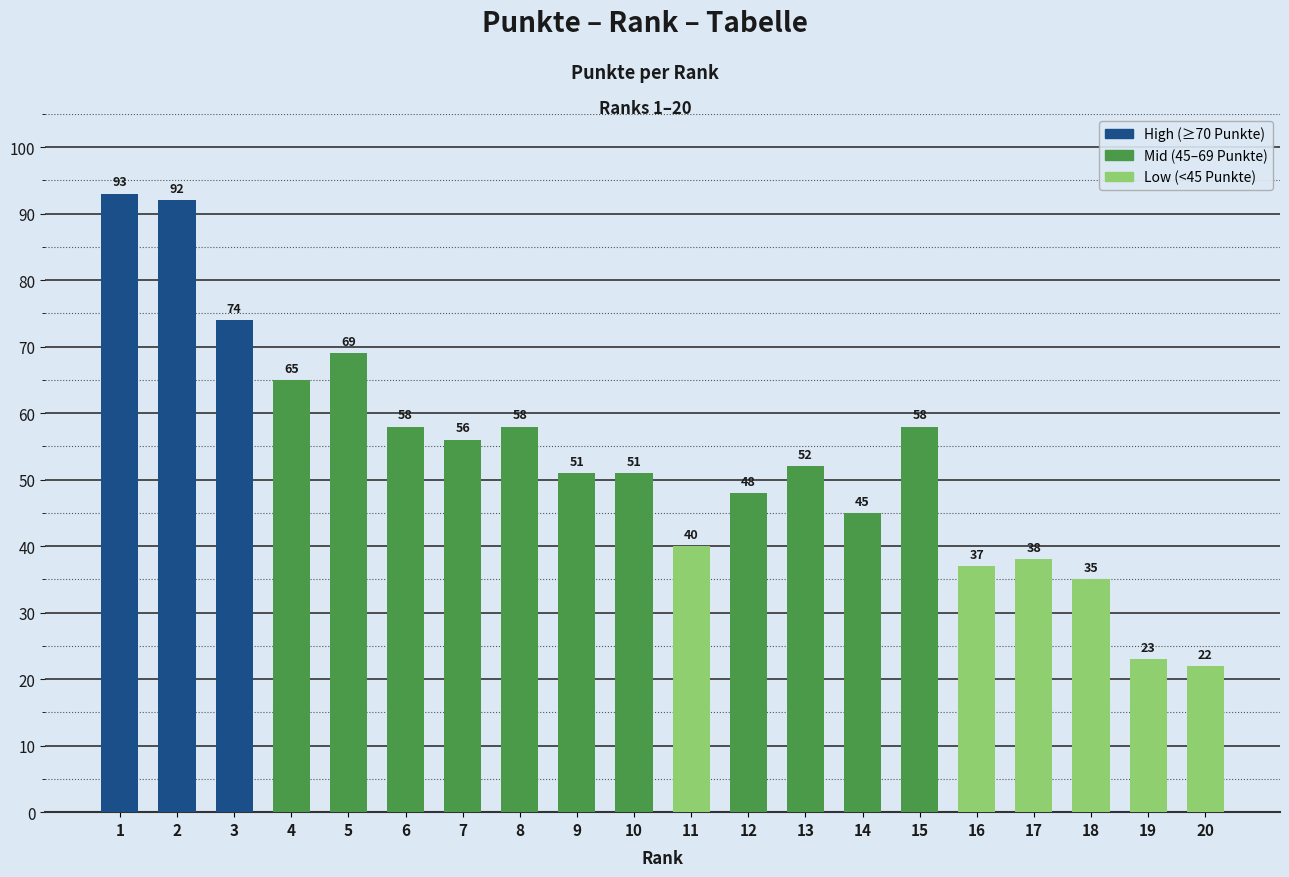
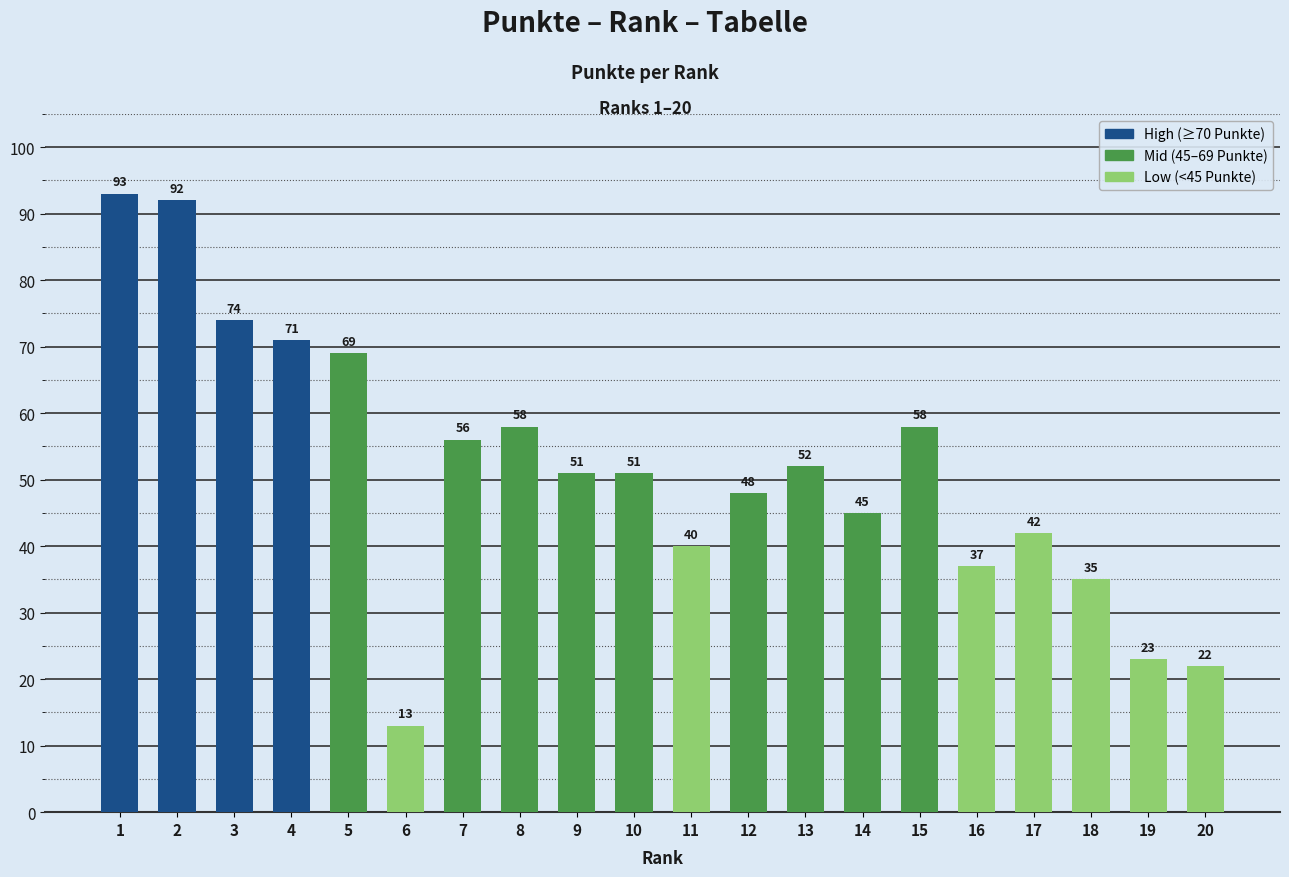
4: 65 -> 71
6: 58 -> 13
17: 38 -> 42
